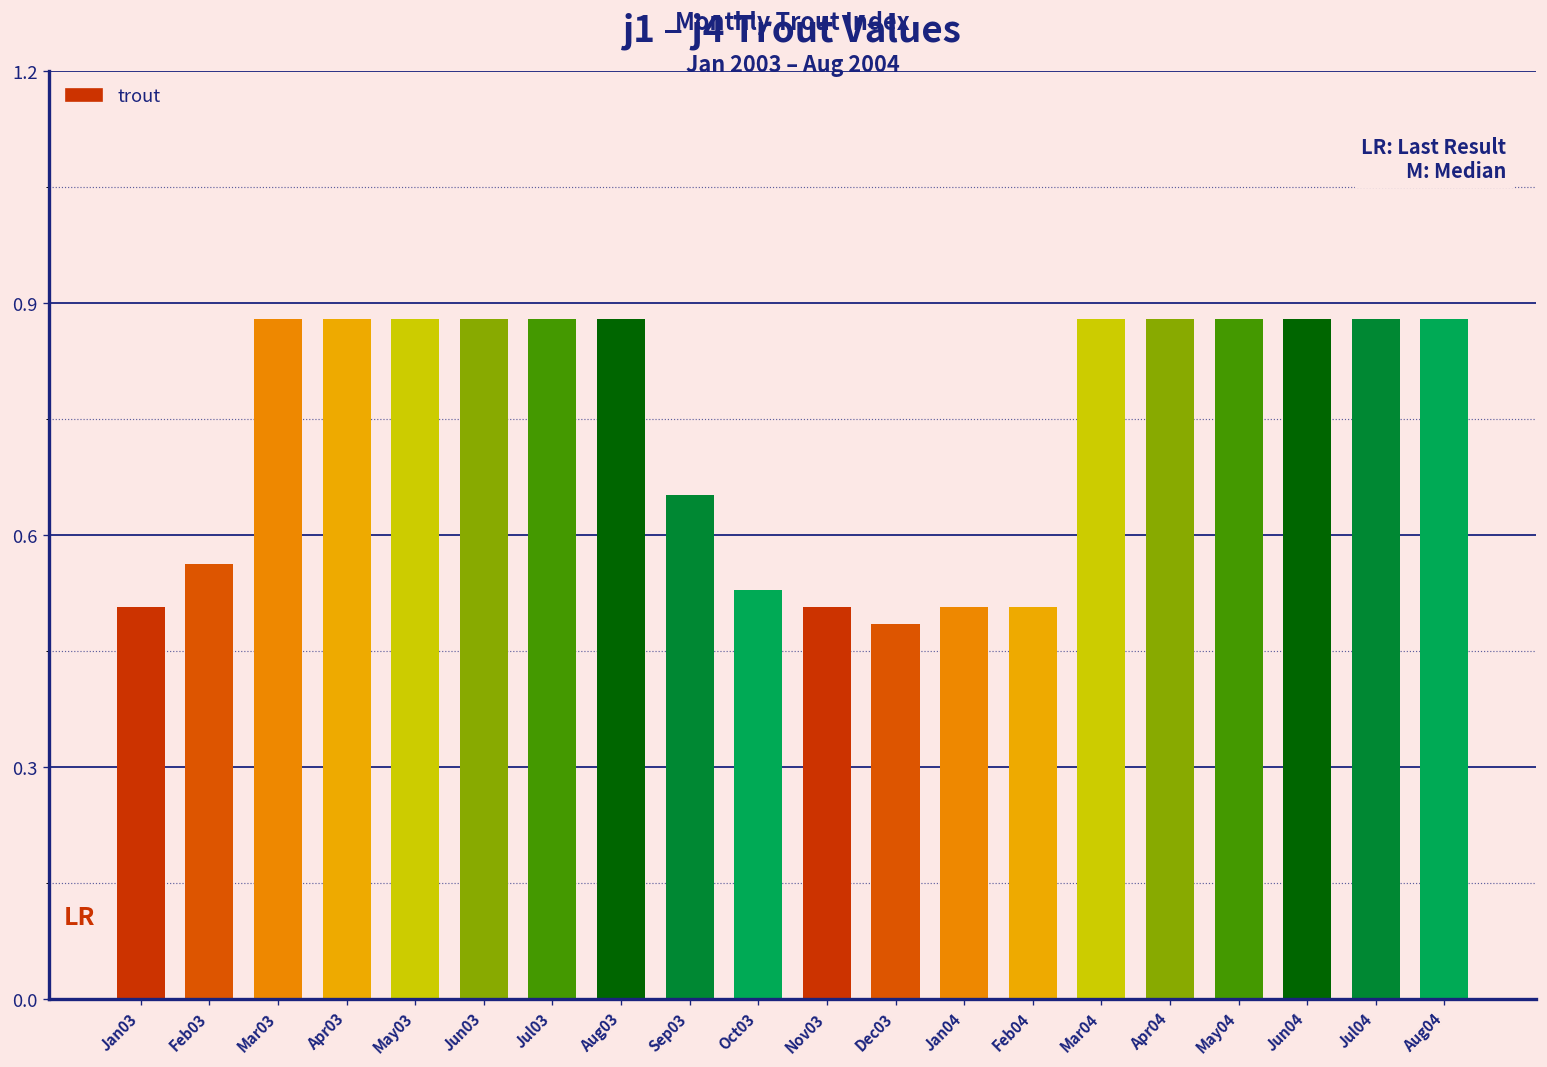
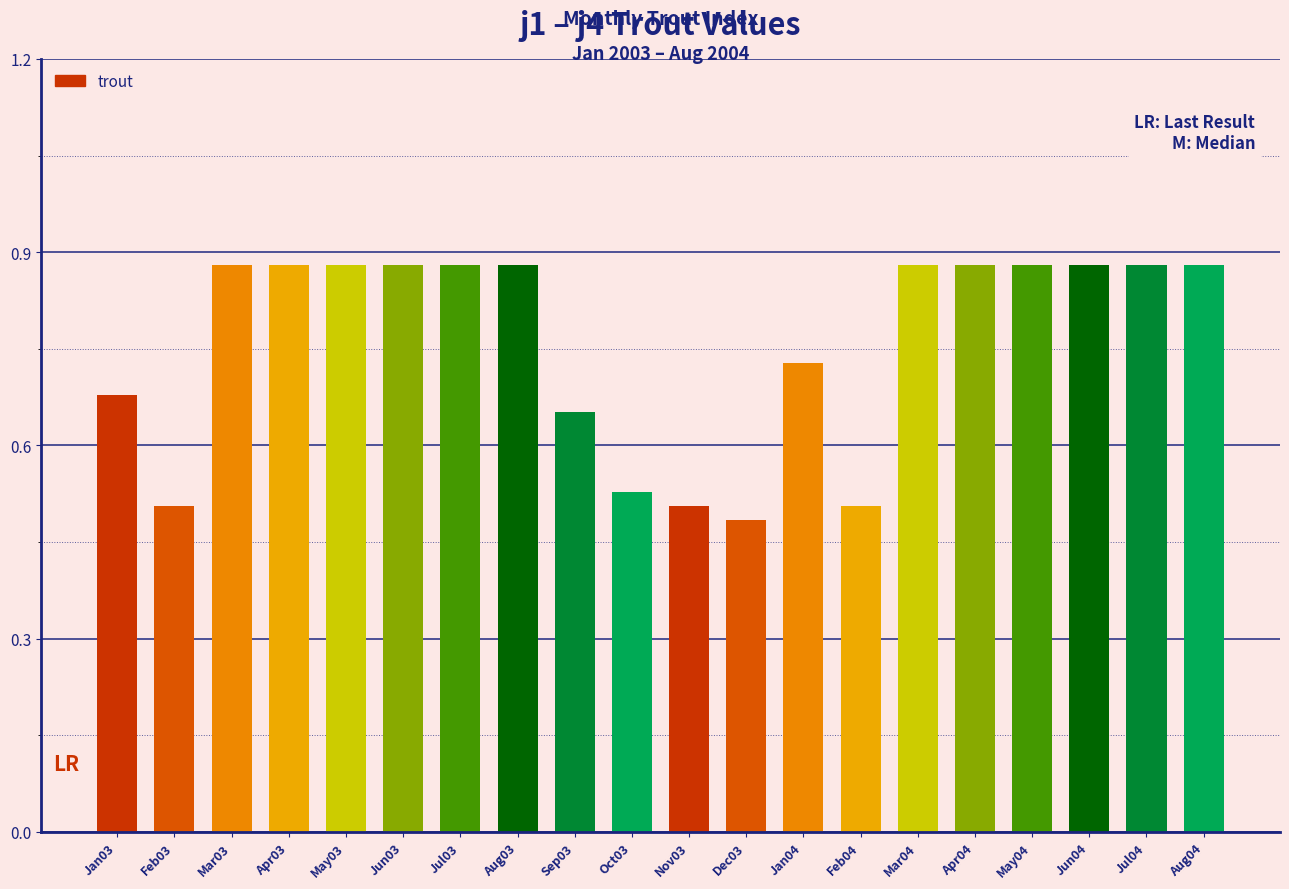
Jan03: 0.51 -> 0.68
Feb03: 0.56 -> 0.51
Jan04: 0.51 -> 0.73
